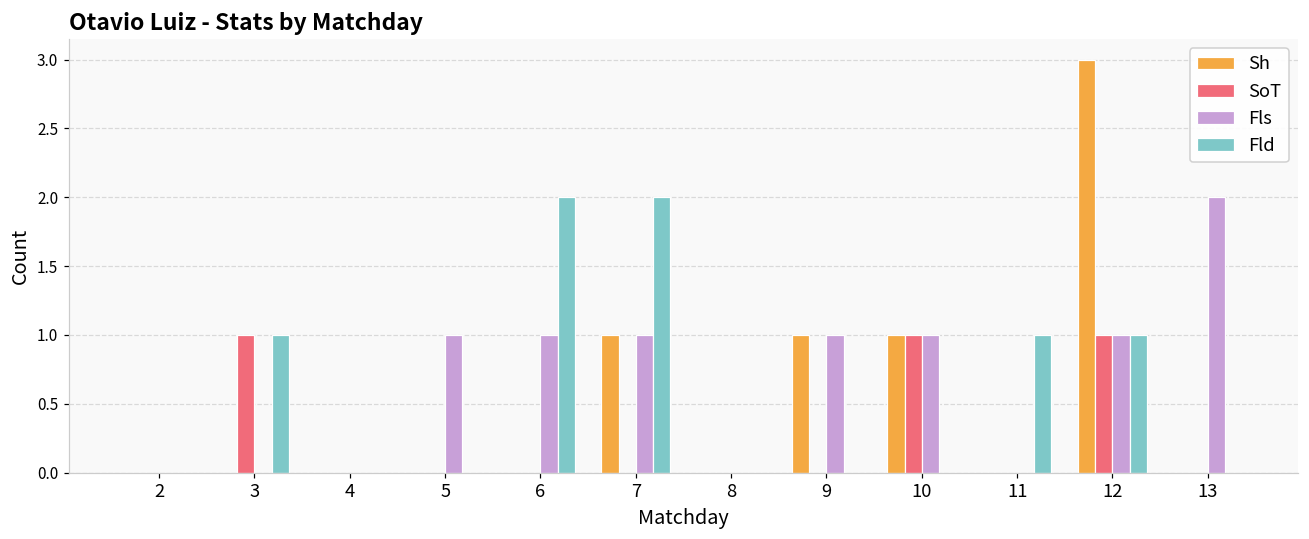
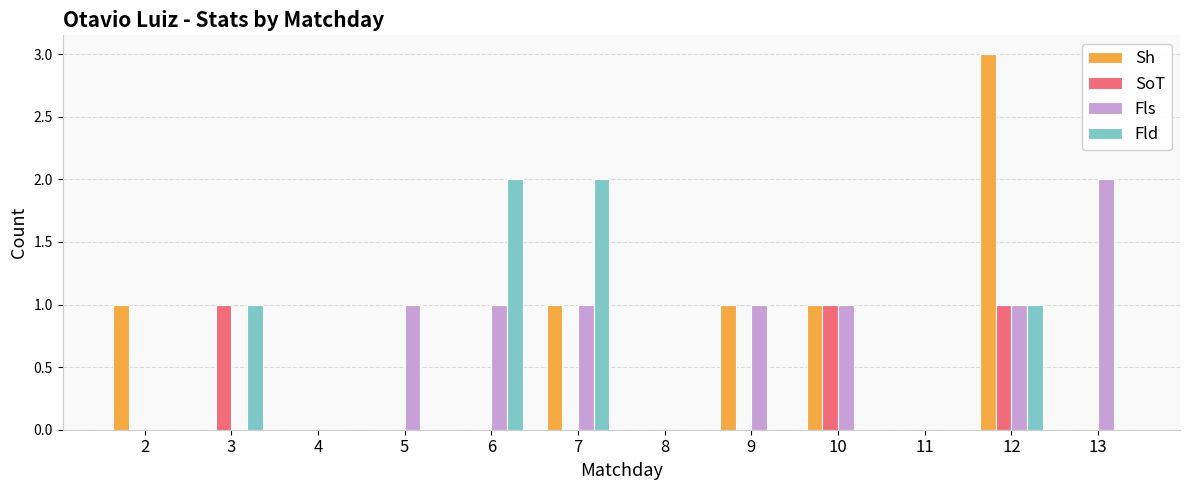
Sh, 2: 0 -> 1
Fld, 11: 1 -> 0
